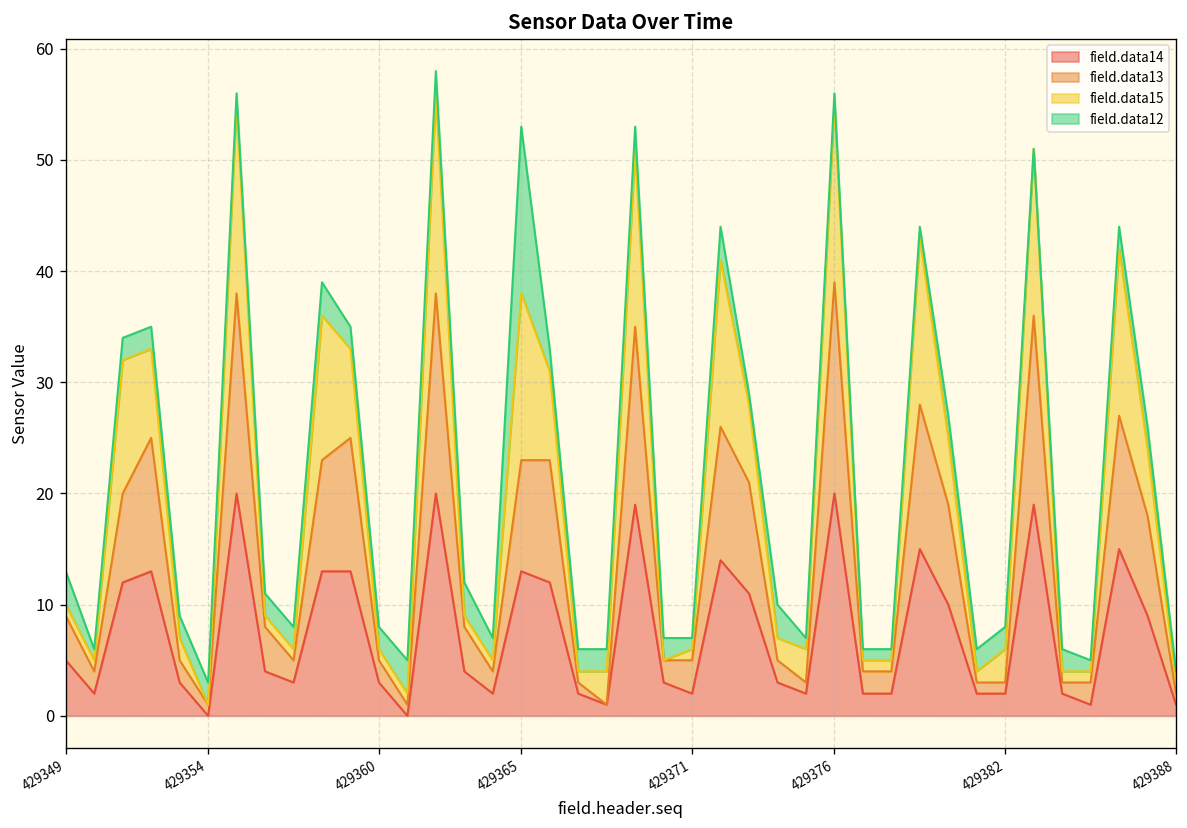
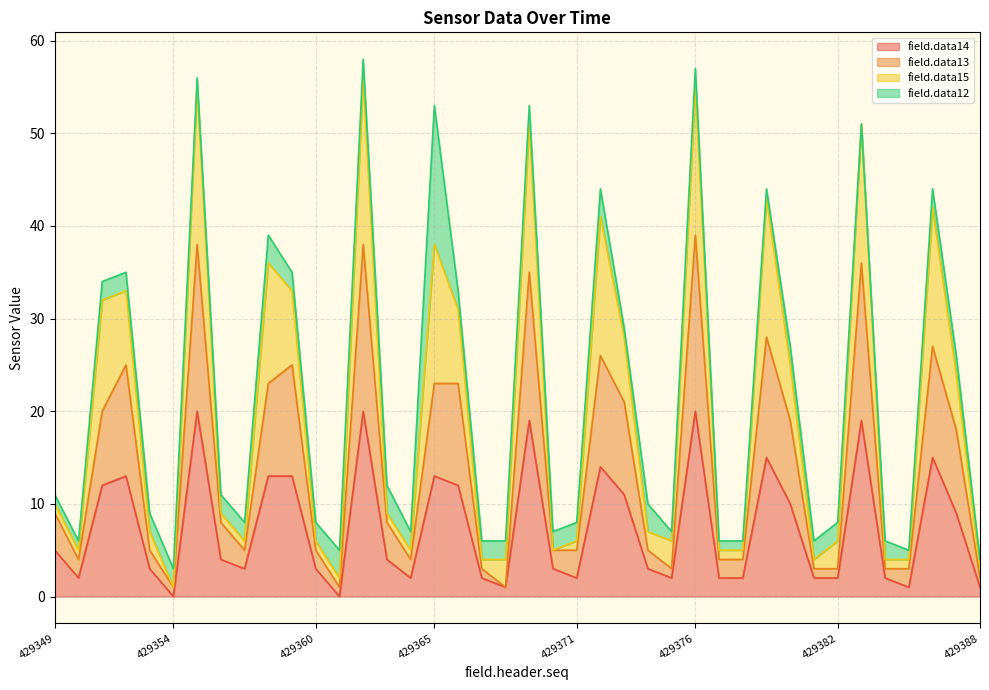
field.data12, 429349: 3 -> 1
field.data12, 429371: 1 -> 2
field.data12, 429376: 1 -> 2
